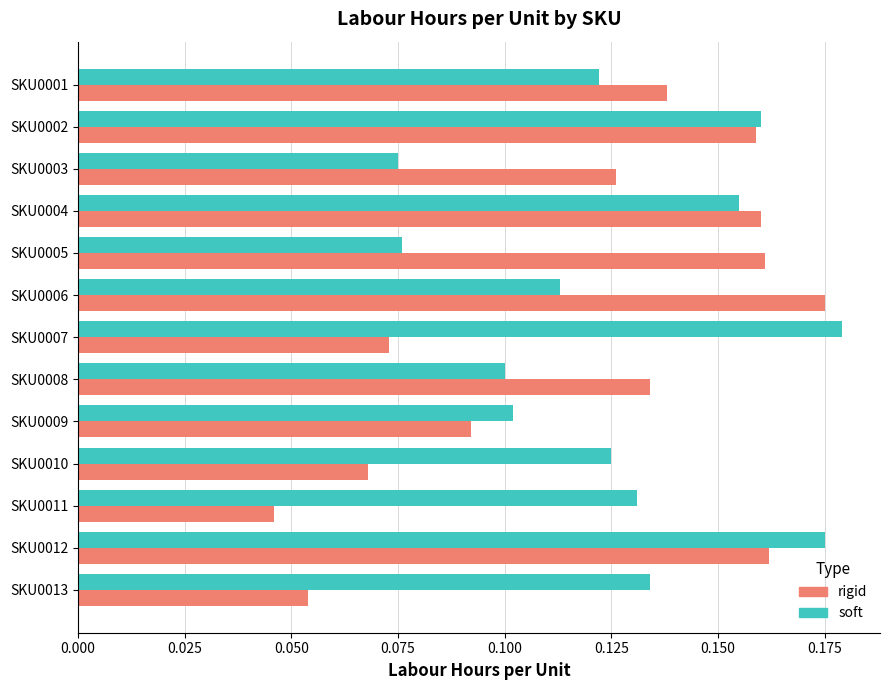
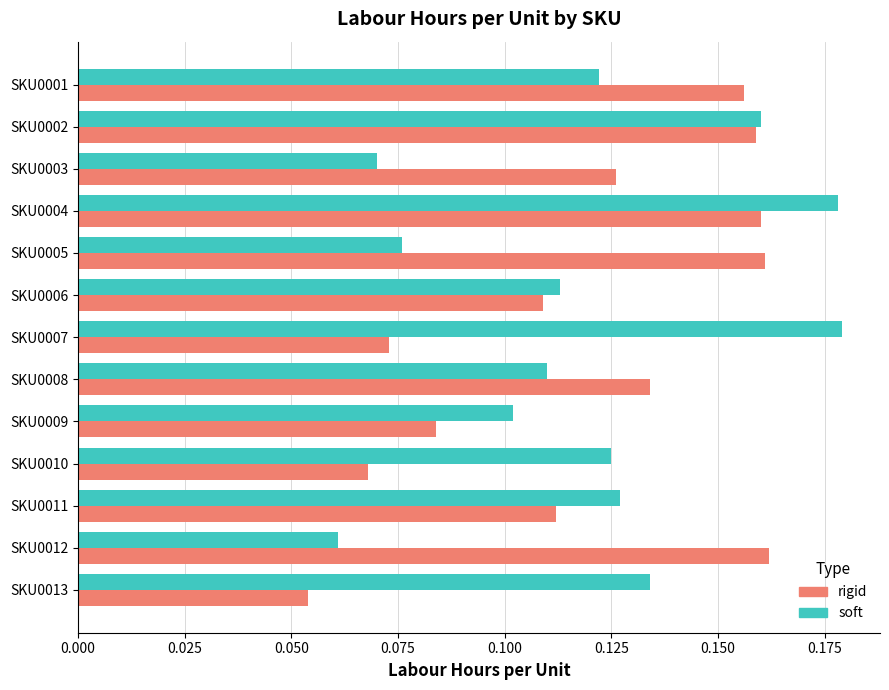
rigid, SKU0001: 0.138 -> 0.156
soft, SKU0003: 0.075 -> 0.070
soft, SKU0004: 0.155 -> 0.178
rigid, SKU0006: 0.175 -> 0.109
soft, SKU0008: 0.10 -> 0.11
rigid, SKU0009: 0.092 -> 0.084
soft, SKU0011: 0.131 -> 0.127
rigid, SKU0011: 0.046 -> 0.112
soft, SKU0012: 0.175 -> 0.061
